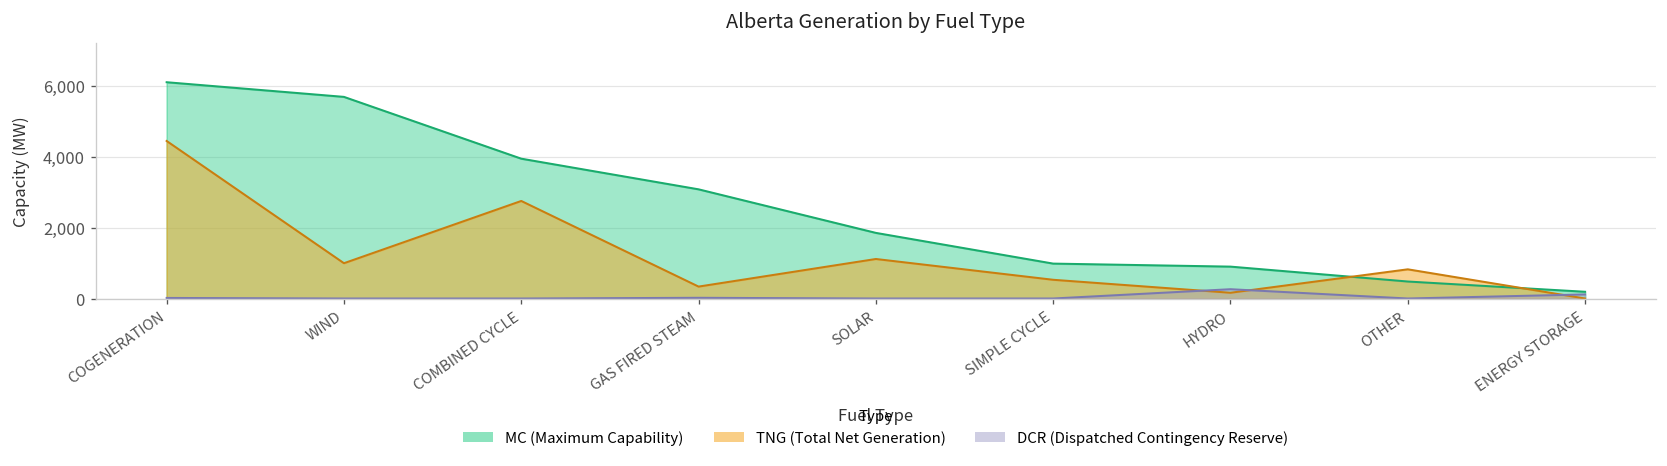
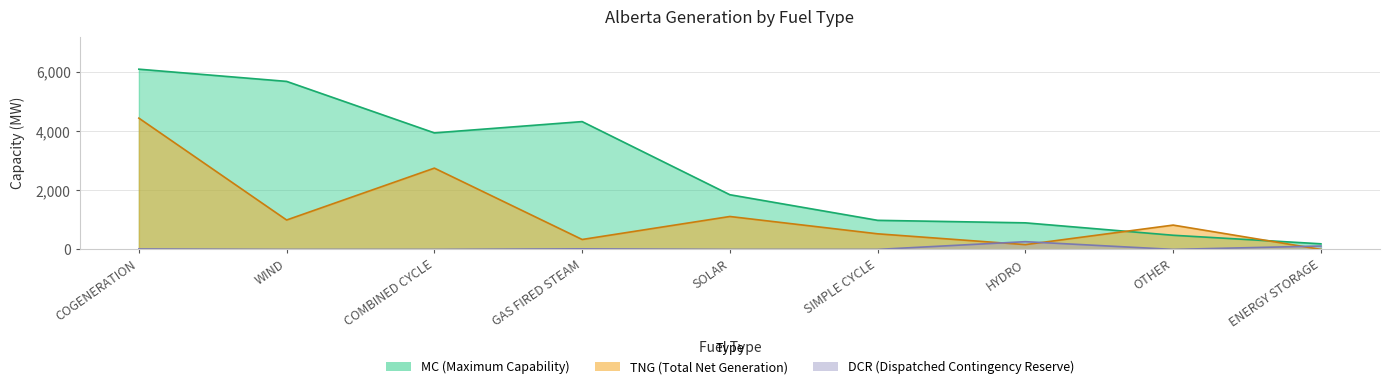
MC (Maximum Capability), GAS FIRED STEAM: 3,100 -> 4,300
